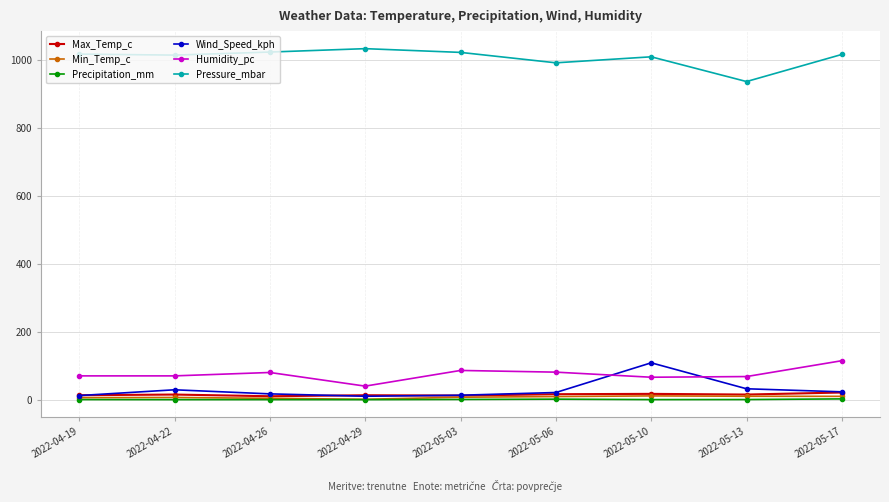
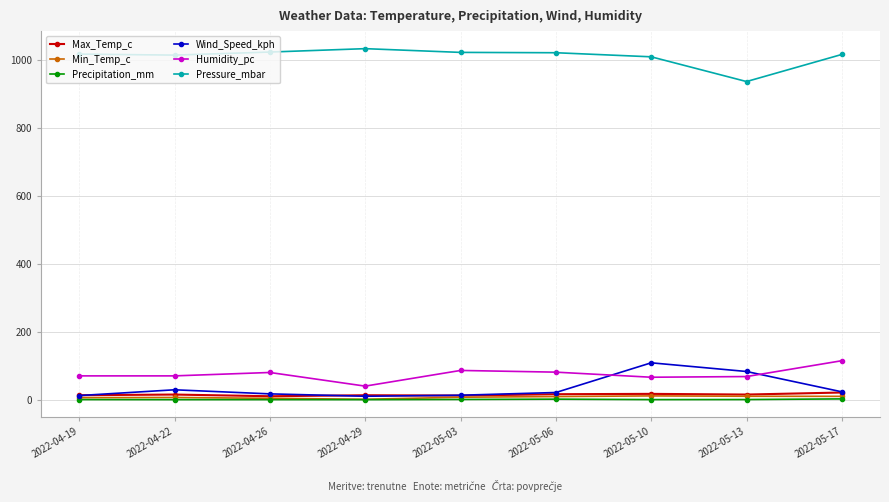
Pressure_mbar, 2022-05-06: 990 -> 1020
Wind_Speed_kph, 2022-05-13: 30 -> 80
